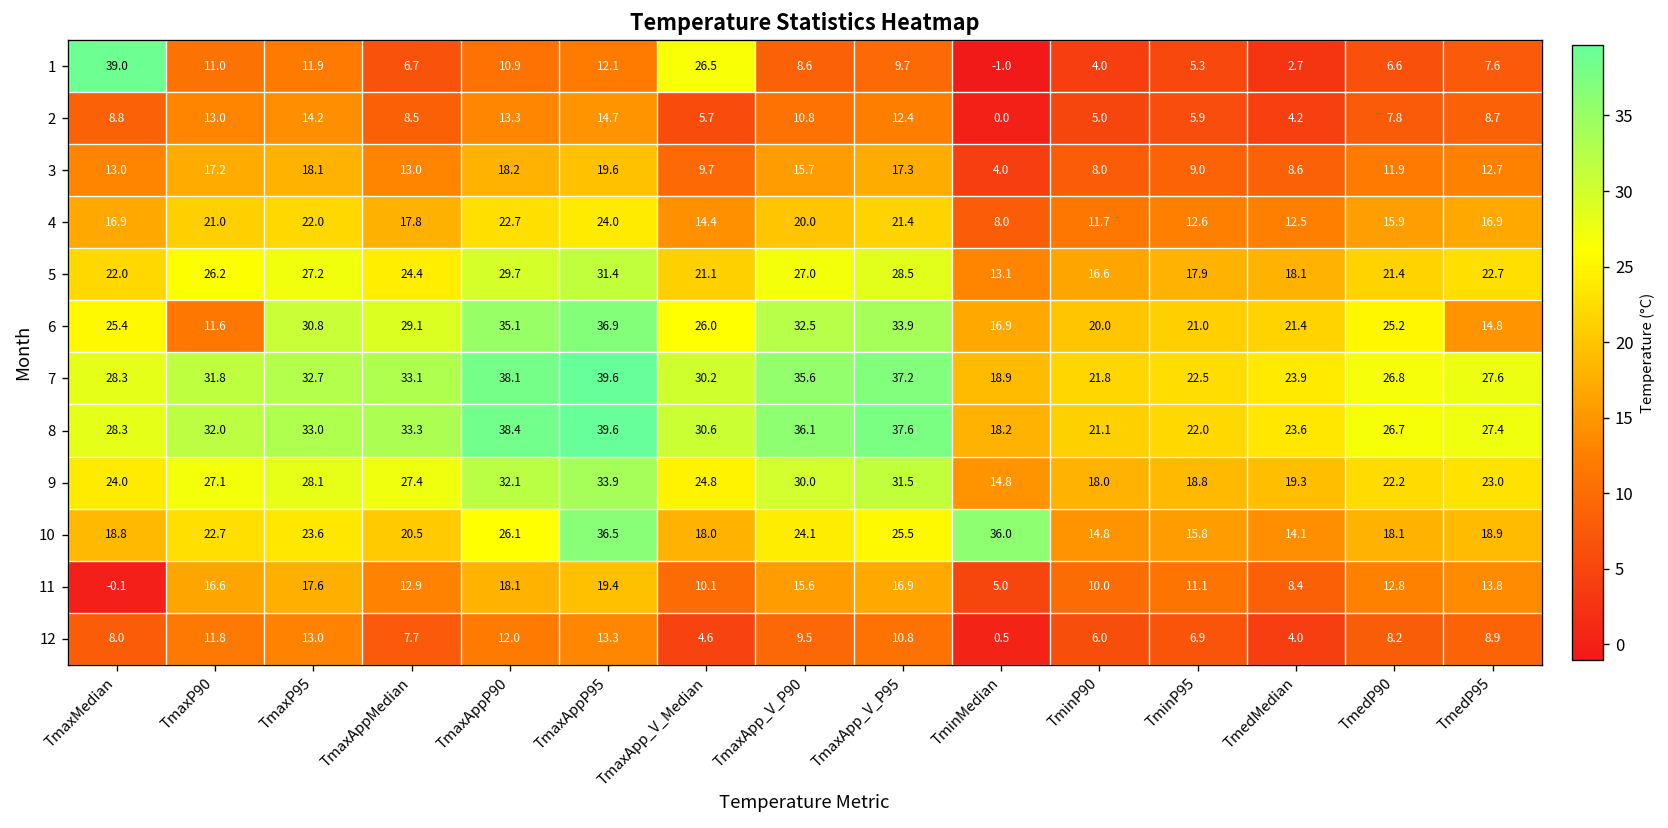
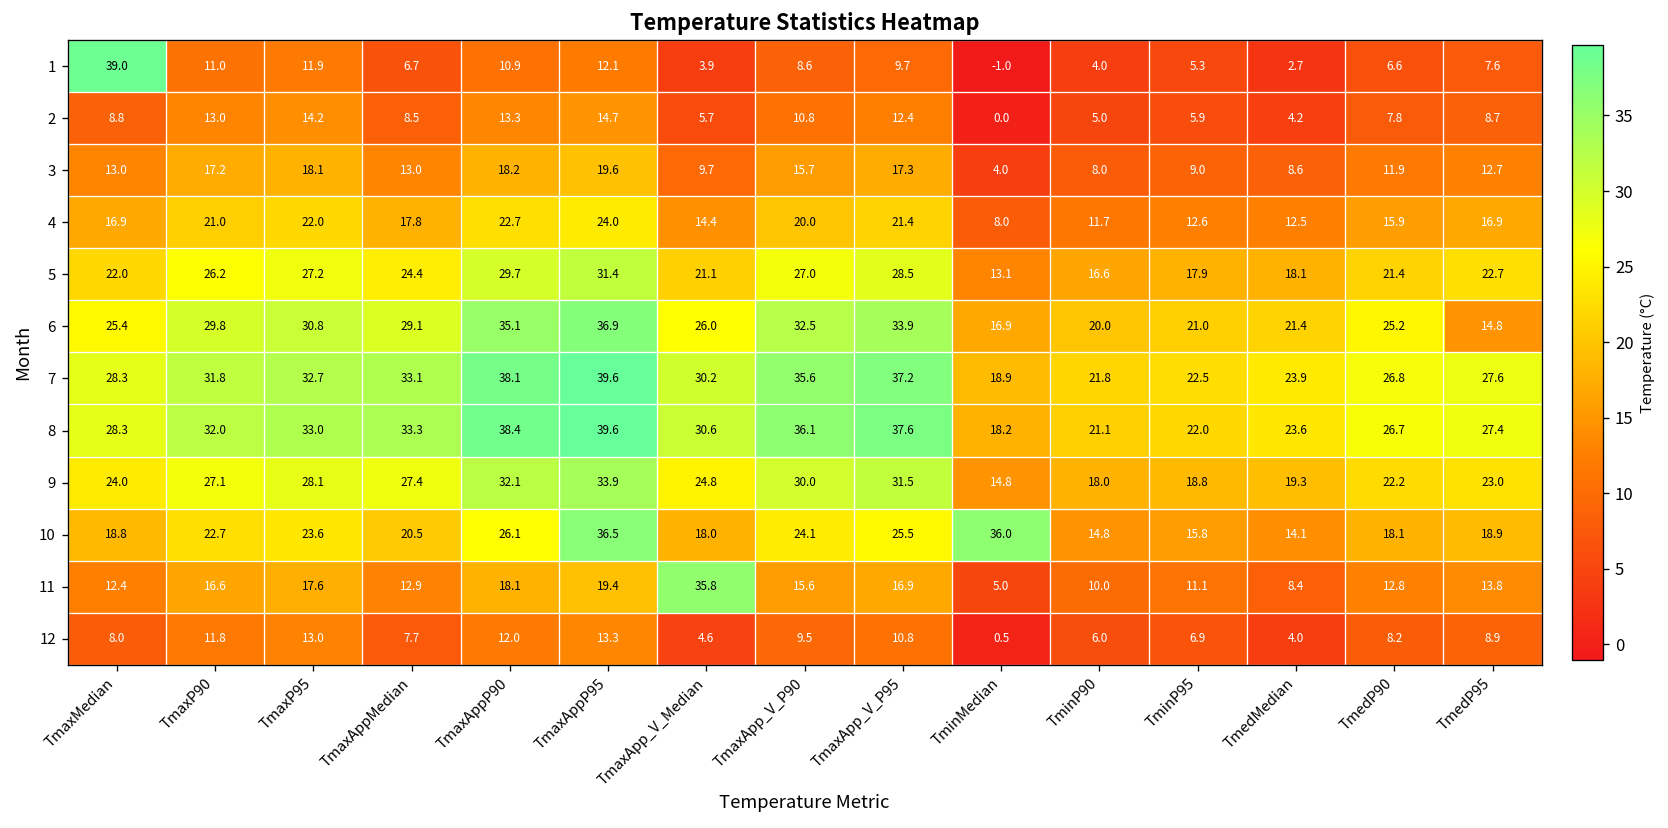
1, TmaxApp_V_Median: 26.5 -> 3.9
6, TmaxP90: 11.6 -> 29.8
11, TmaxMedian: -0.1 -> 12.4
11, TmaxApp_V_Median: 10.1 -> 35.8
